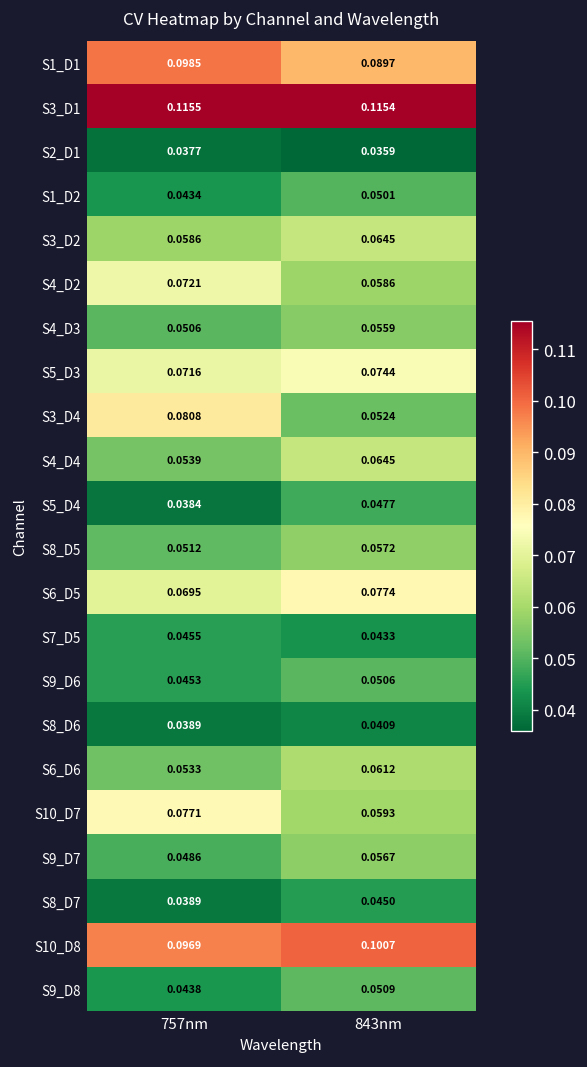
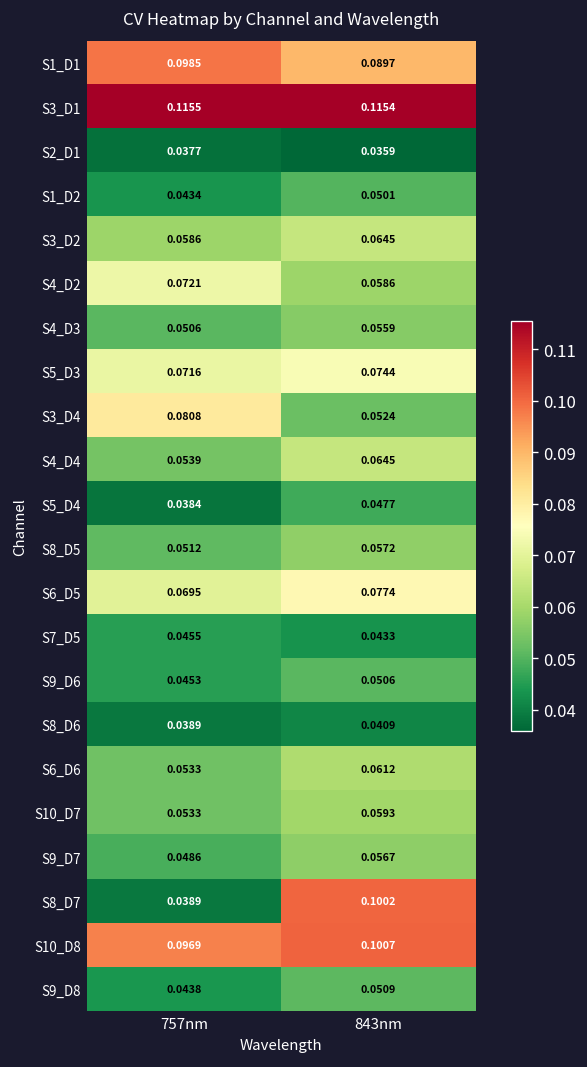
S10_D7, 757nm: 0.0771 -> 0.0533
S8_D7, 843nm: 0.0450 -> 0.1002
